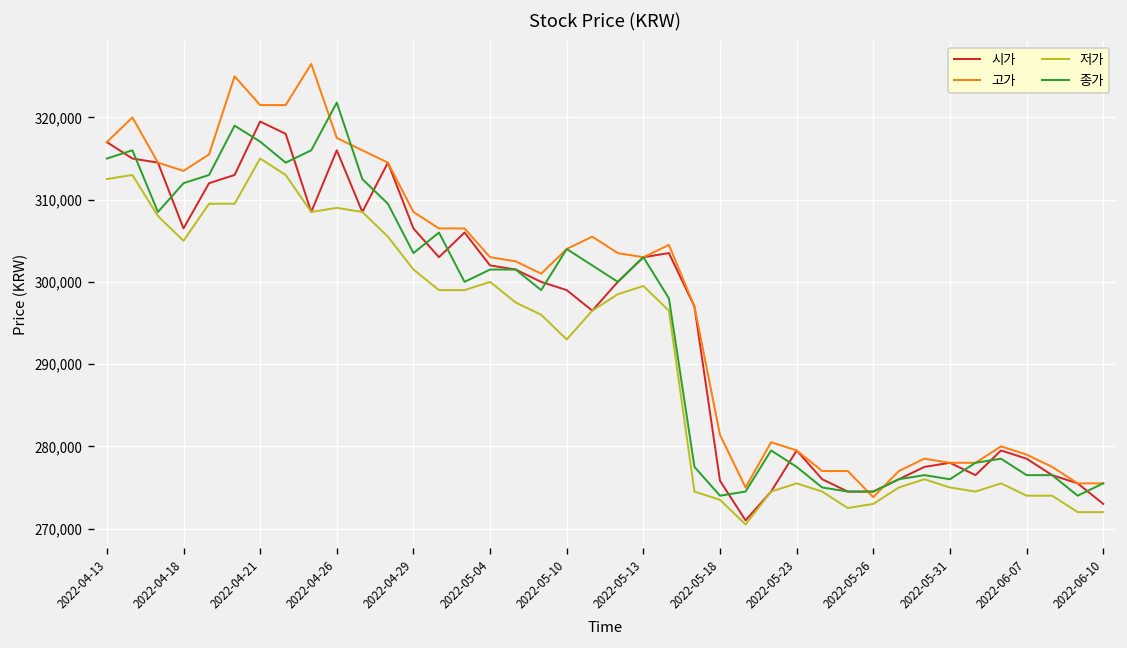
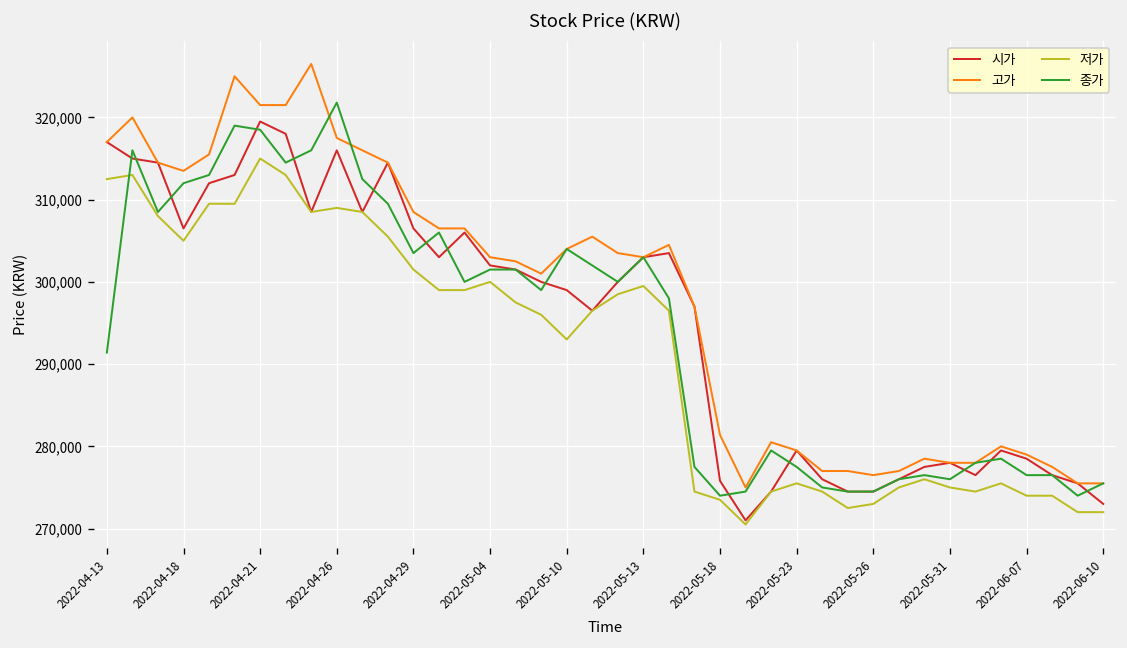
종가, 2022-04-13: 315,000 -> 291,000
종가, 2022-04-21: 317,000 -> 319,000
고가, 2022-05-26: 274,000 -> 277,000
